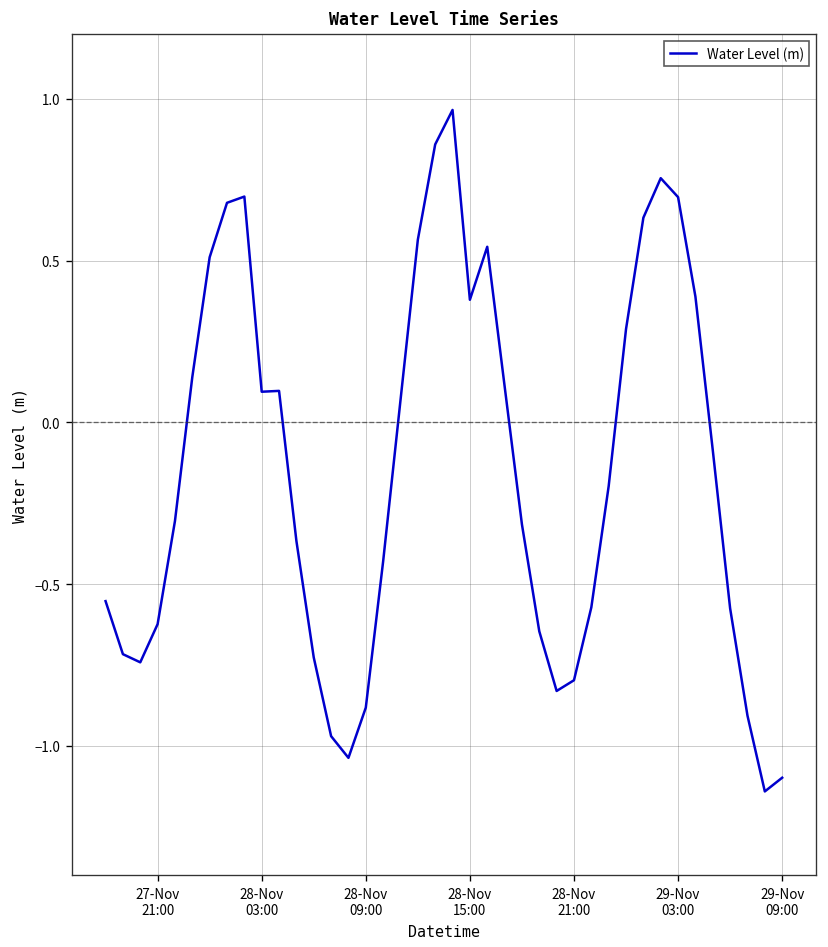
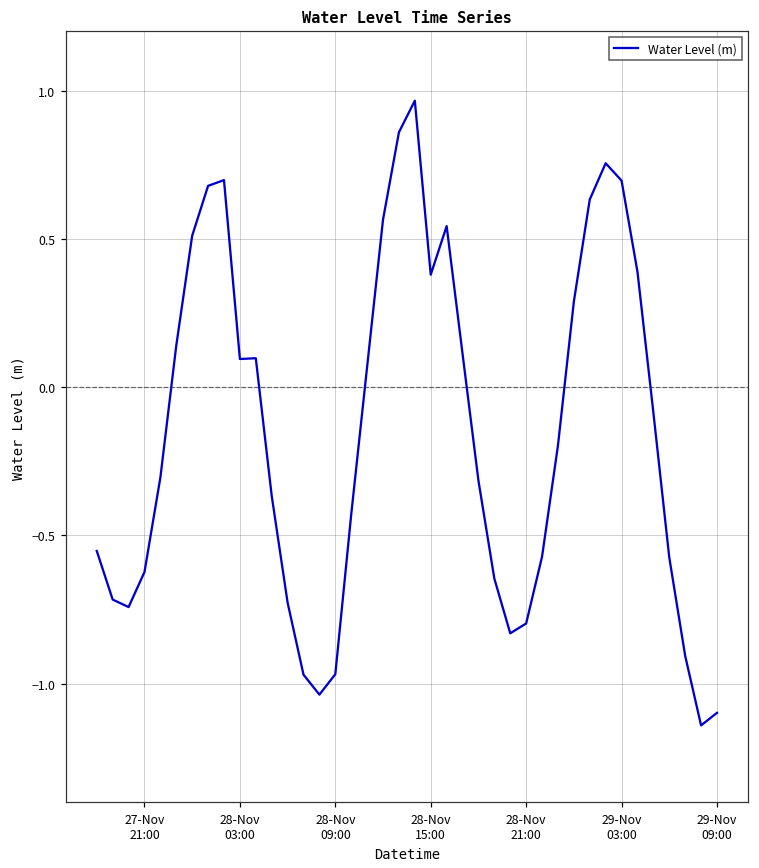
28-Nov 09:00: -0.88 -> -0.97
